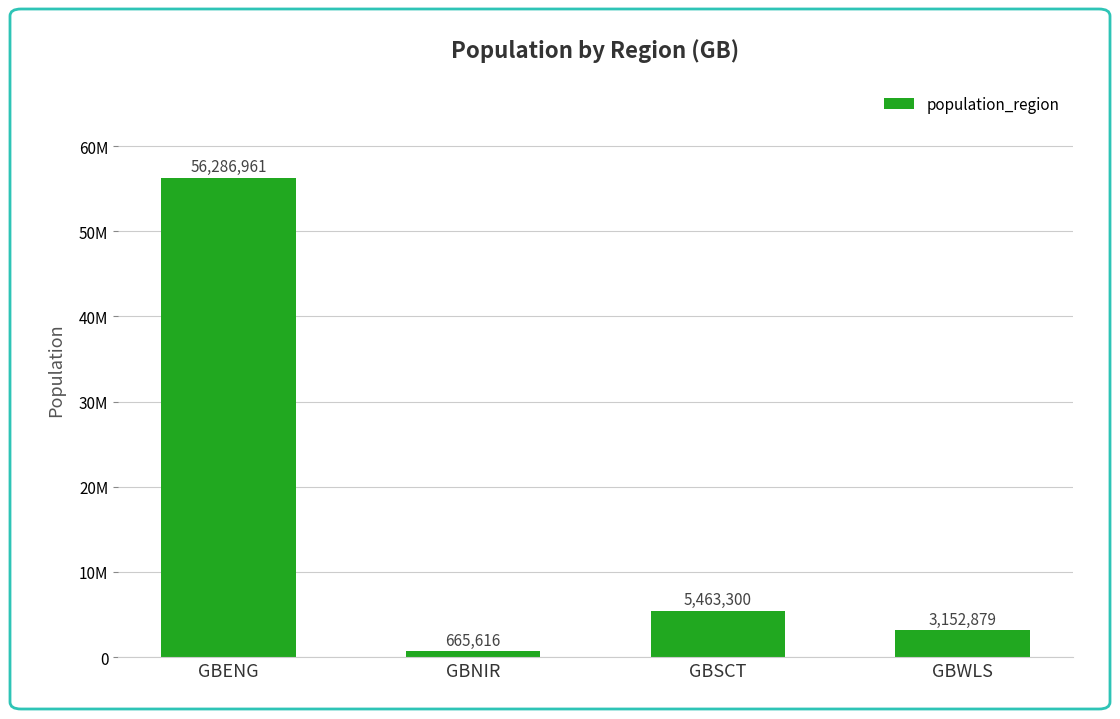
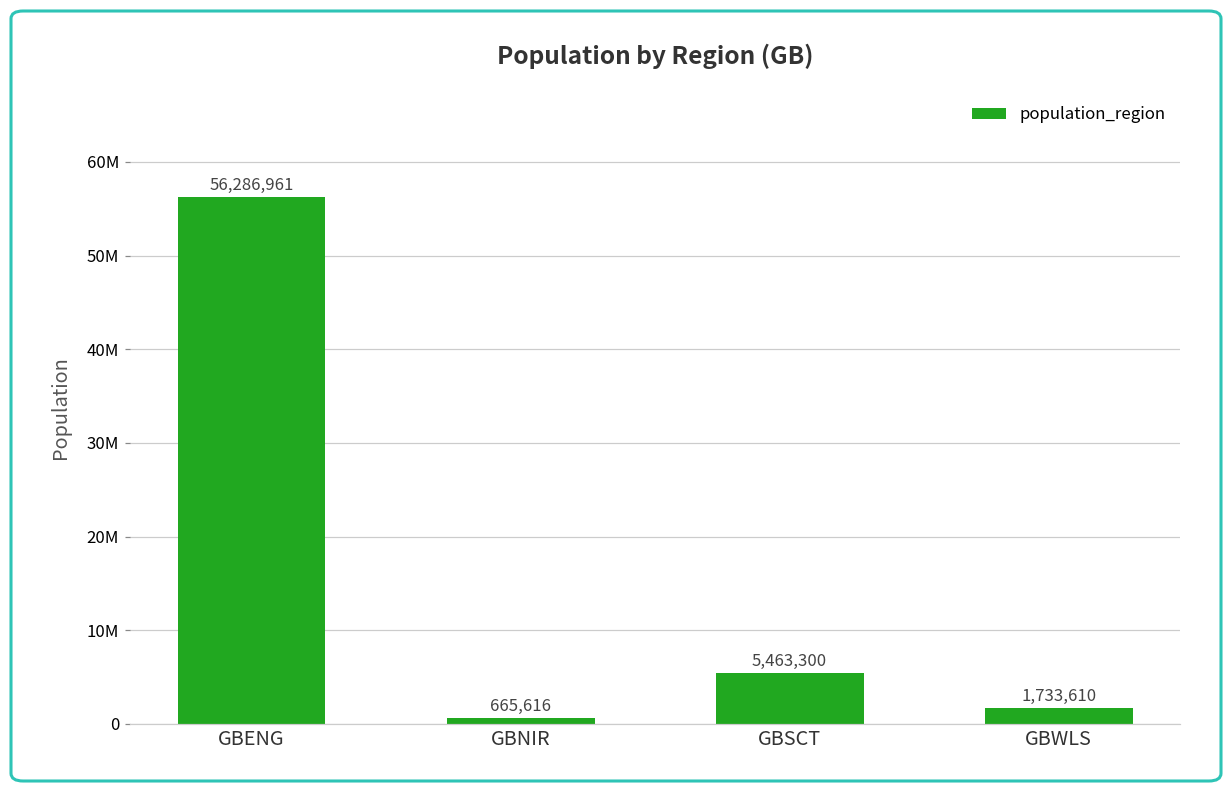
GBWLS: 3,152,879 -> 1,733,610
